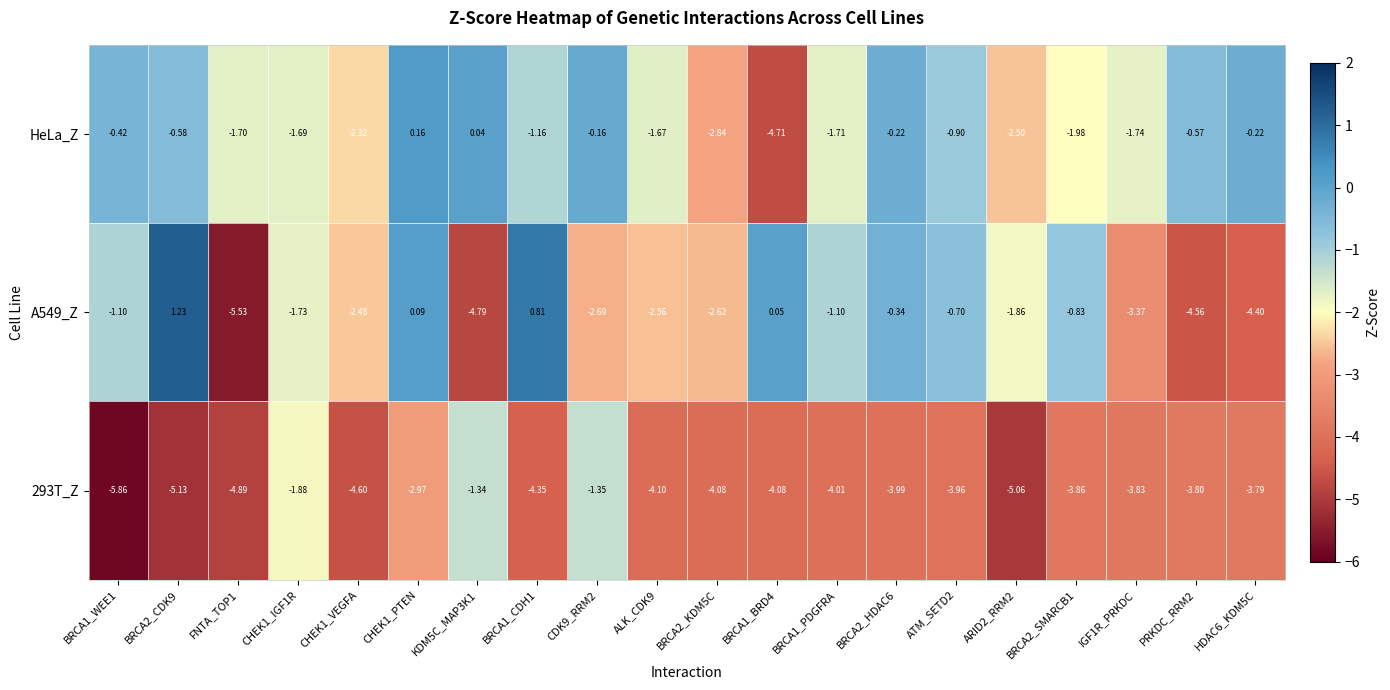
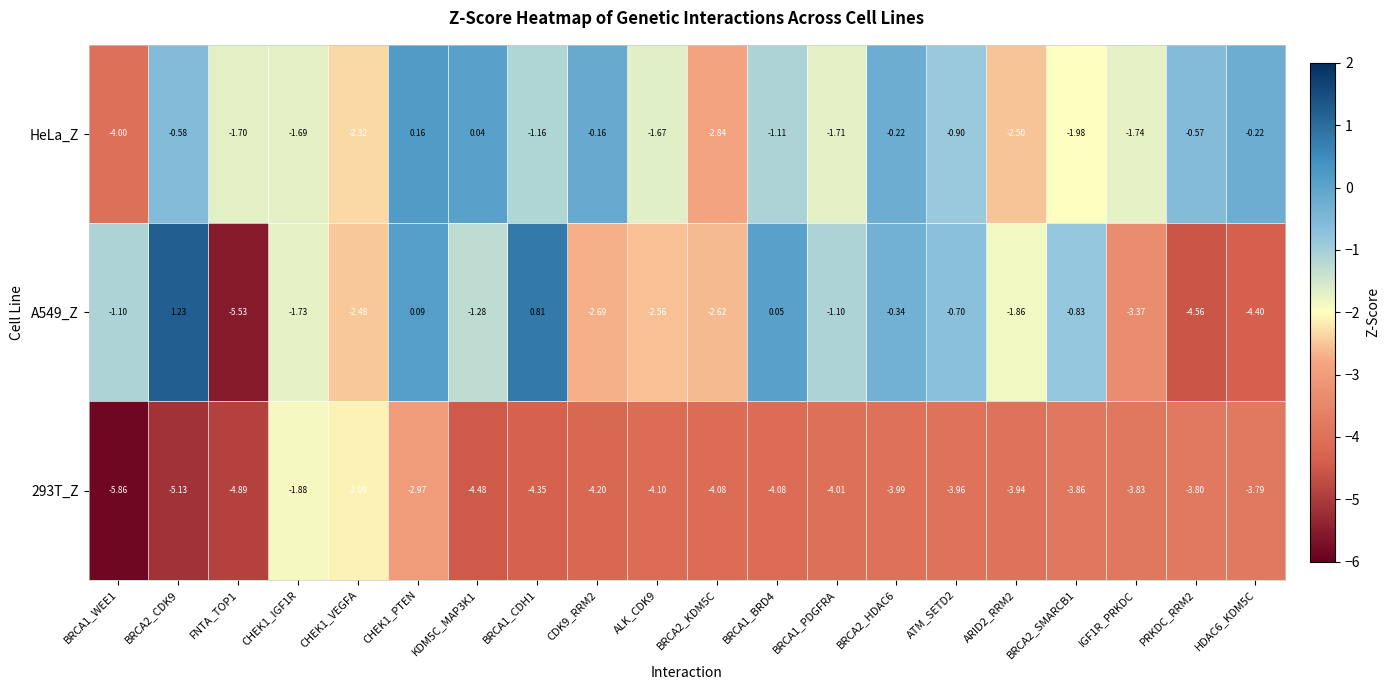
HeLa_Z, BRCA1_WEE1: -0.42 -> -4.00
HeLa_Z, BRCA1_BRD4: -4.71 -> -1.11
A549_Z, KDM5C_MAP3K1: -4.79 -> -1.28
293T_Z, CHEK1_VEGFA: -4.60 -> -2.09
293T_Z, KDM5C_MAP3K1: -1.34 -> -4.48
293T_Z, CDK9_RRM2: -1.35 -> -4.20
293T_Z, ARID2_RRM2: -5.06 -> -3.94
